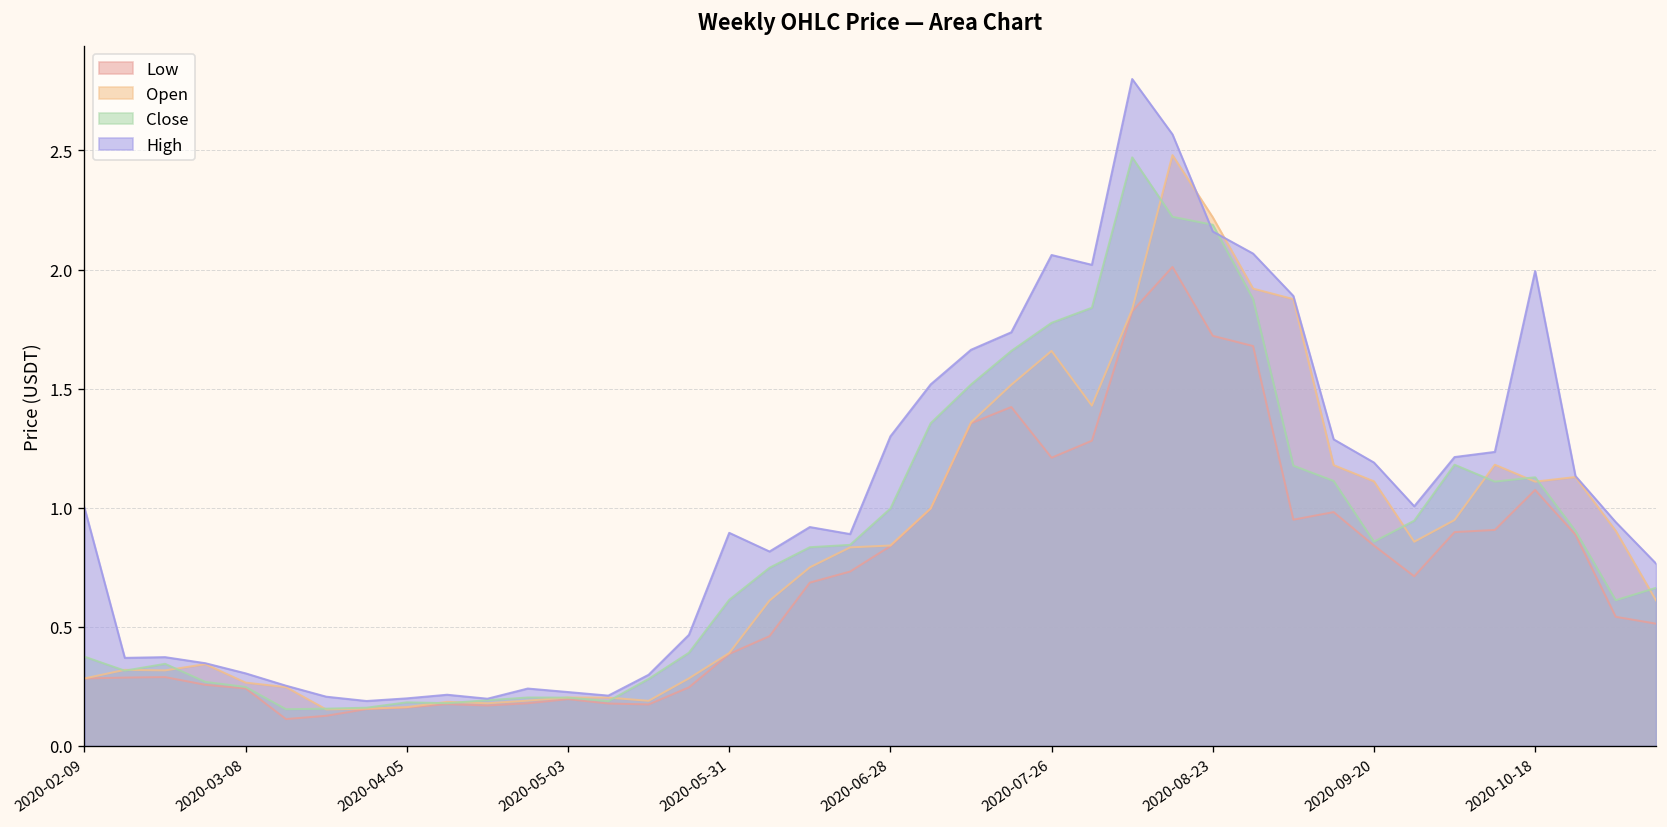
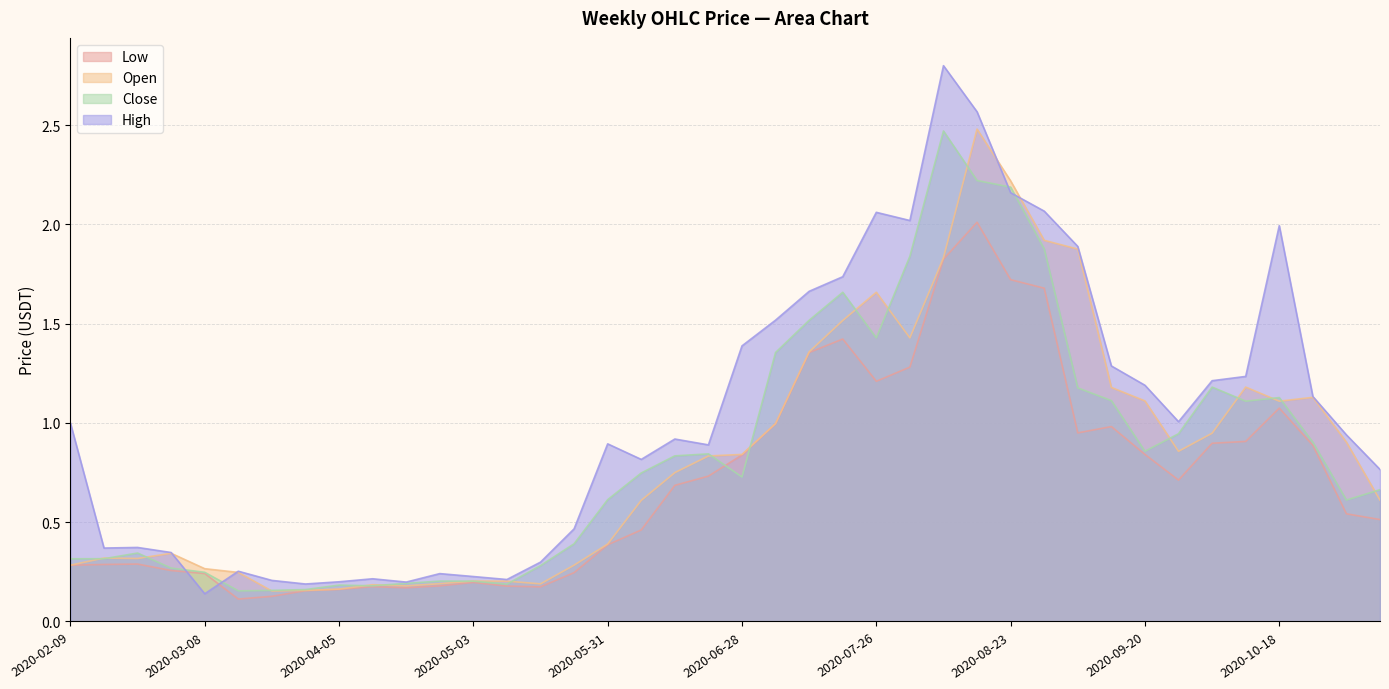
Close, 2020-02-09: 0.38 -> 0.32
High, 2020-03-08: 0.30 -> 0.14
Close, 2020-06-28: 1.00 -> 0.73
High, 2020-06-28: 1.30 -> 1.39
Close, 2020-07-26: 1.78 -> 1.43
